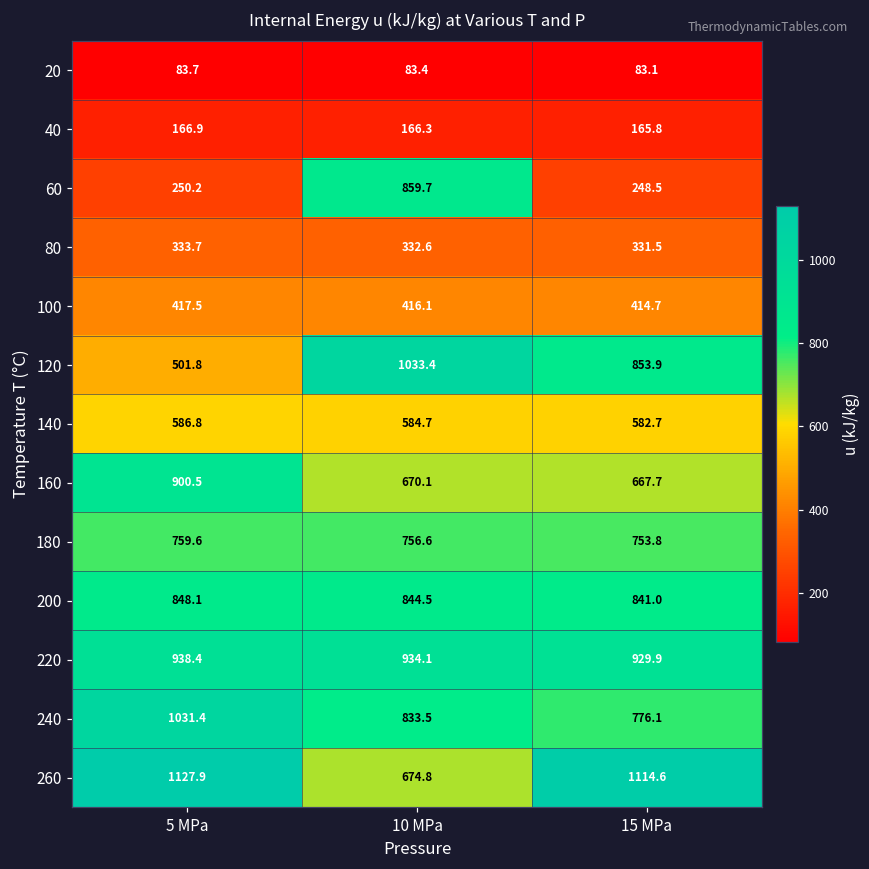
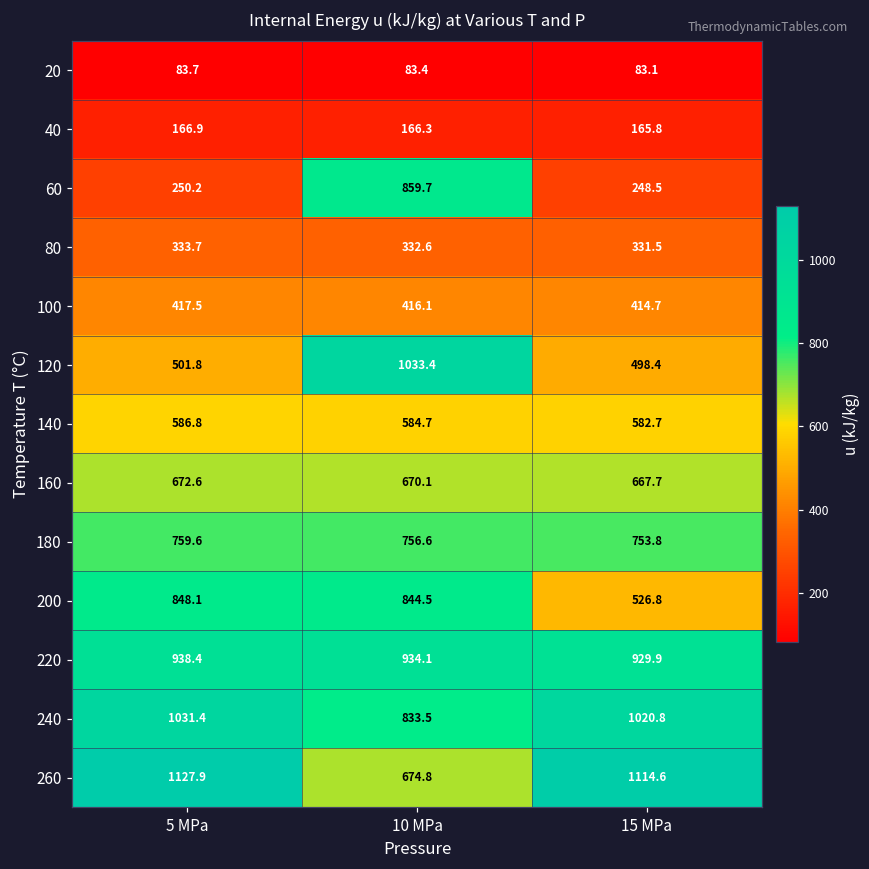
120, 15 MPa: 853.9 -> 498.4
160, 5 MPa: 900.5 -> 672.6
200, 15 MPa: 841.0 -> 526.8
240, 15 MPa: 776.1 -> 1020.8
